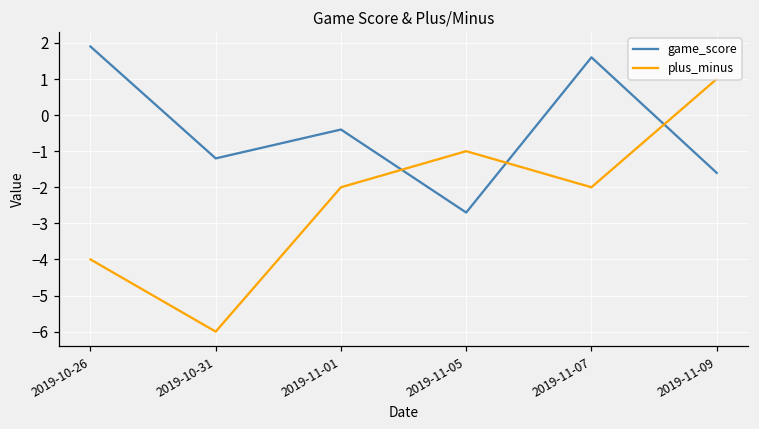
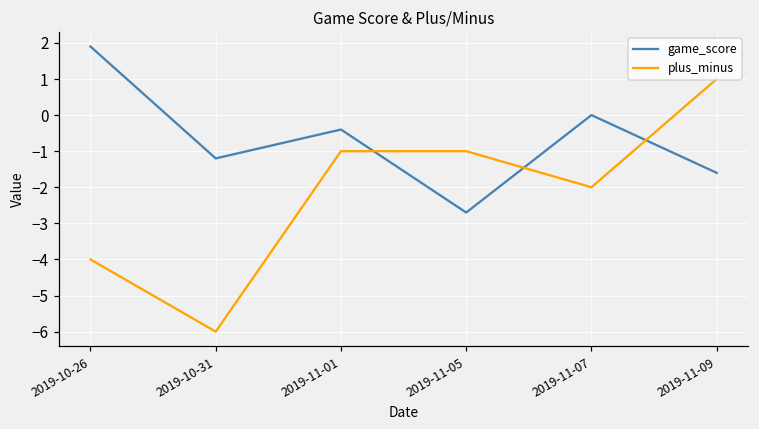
plus_minus, 2019-11-01: -2 -> -1
game_score, 2019-11-07: 1.6 -> 0.0
